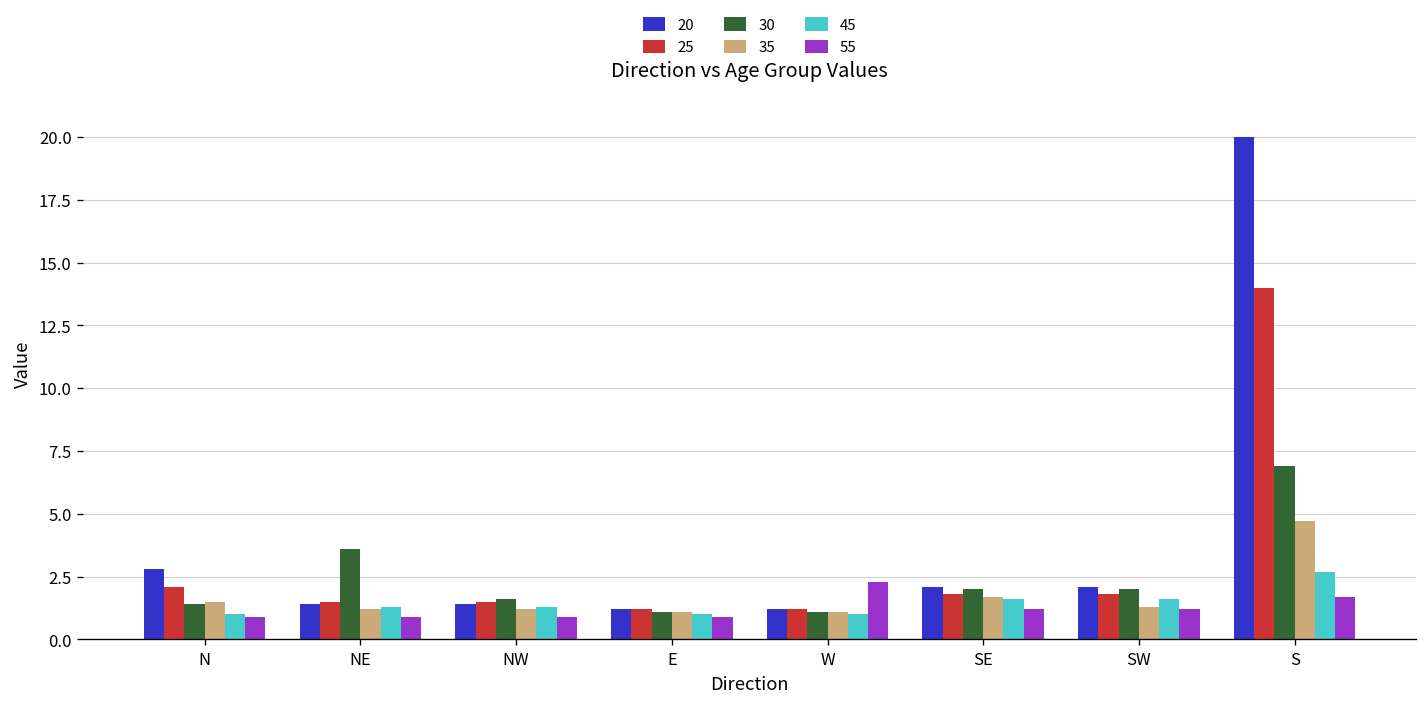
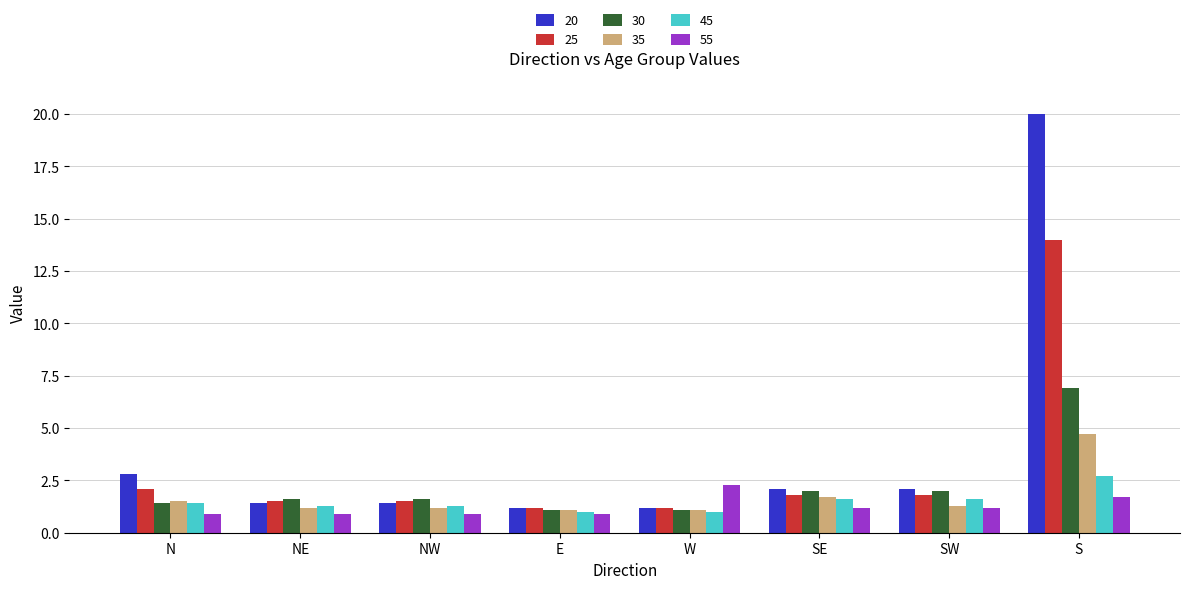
45, N: 1.0 -> 1.4
30, NE: 3.6 -> 1.6
